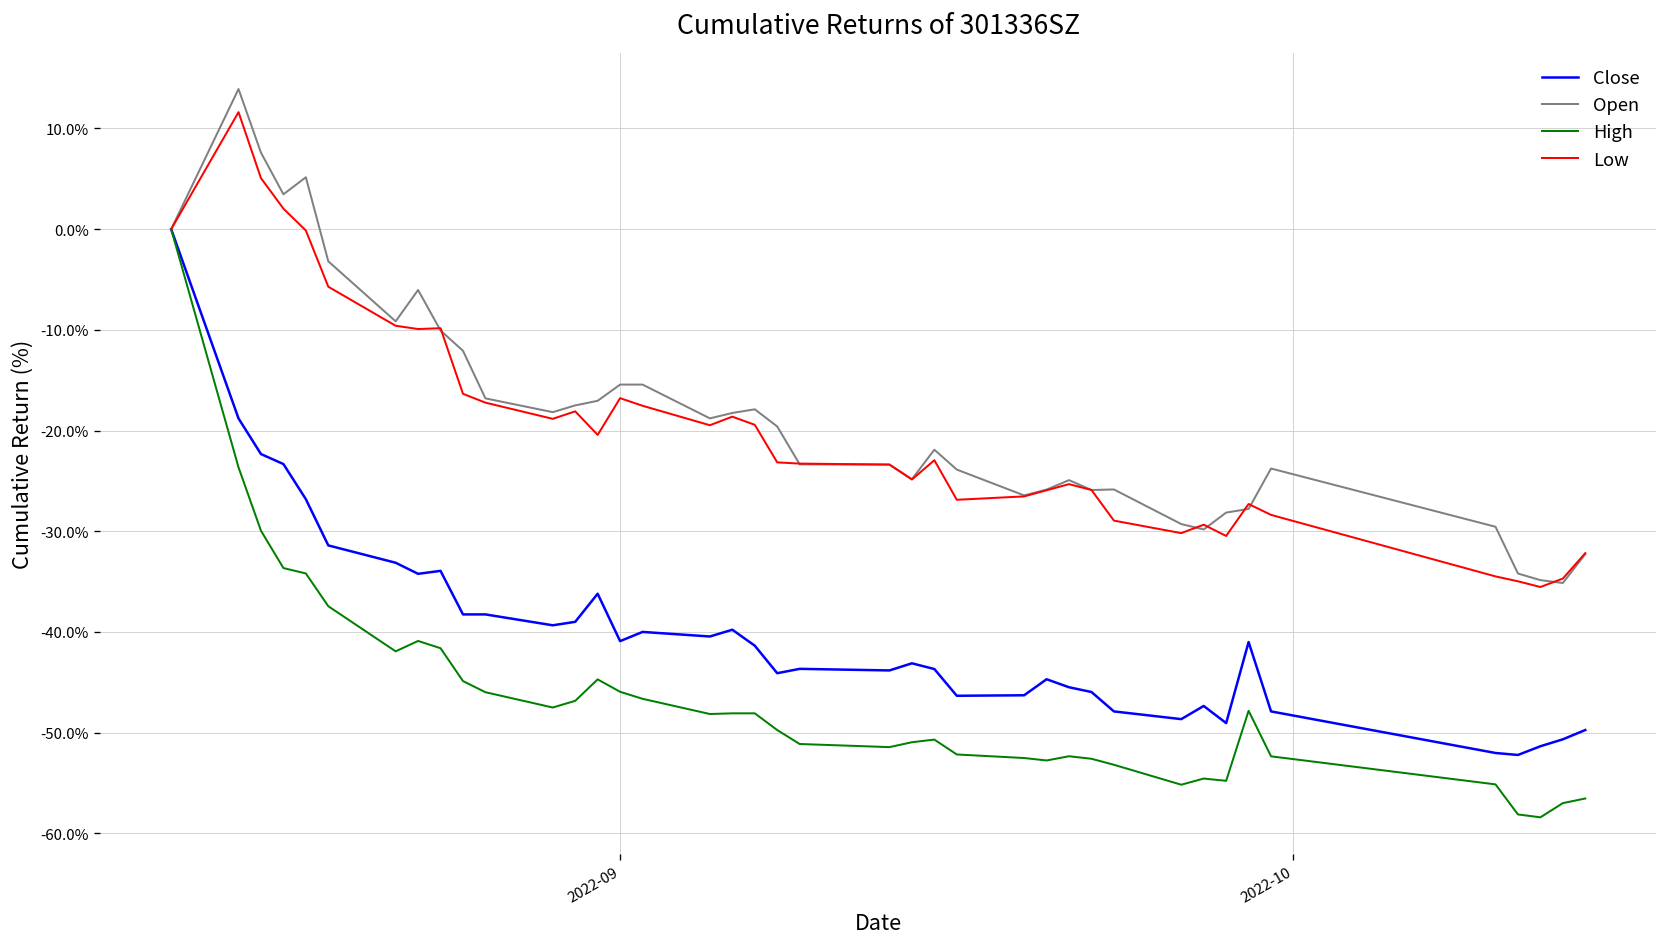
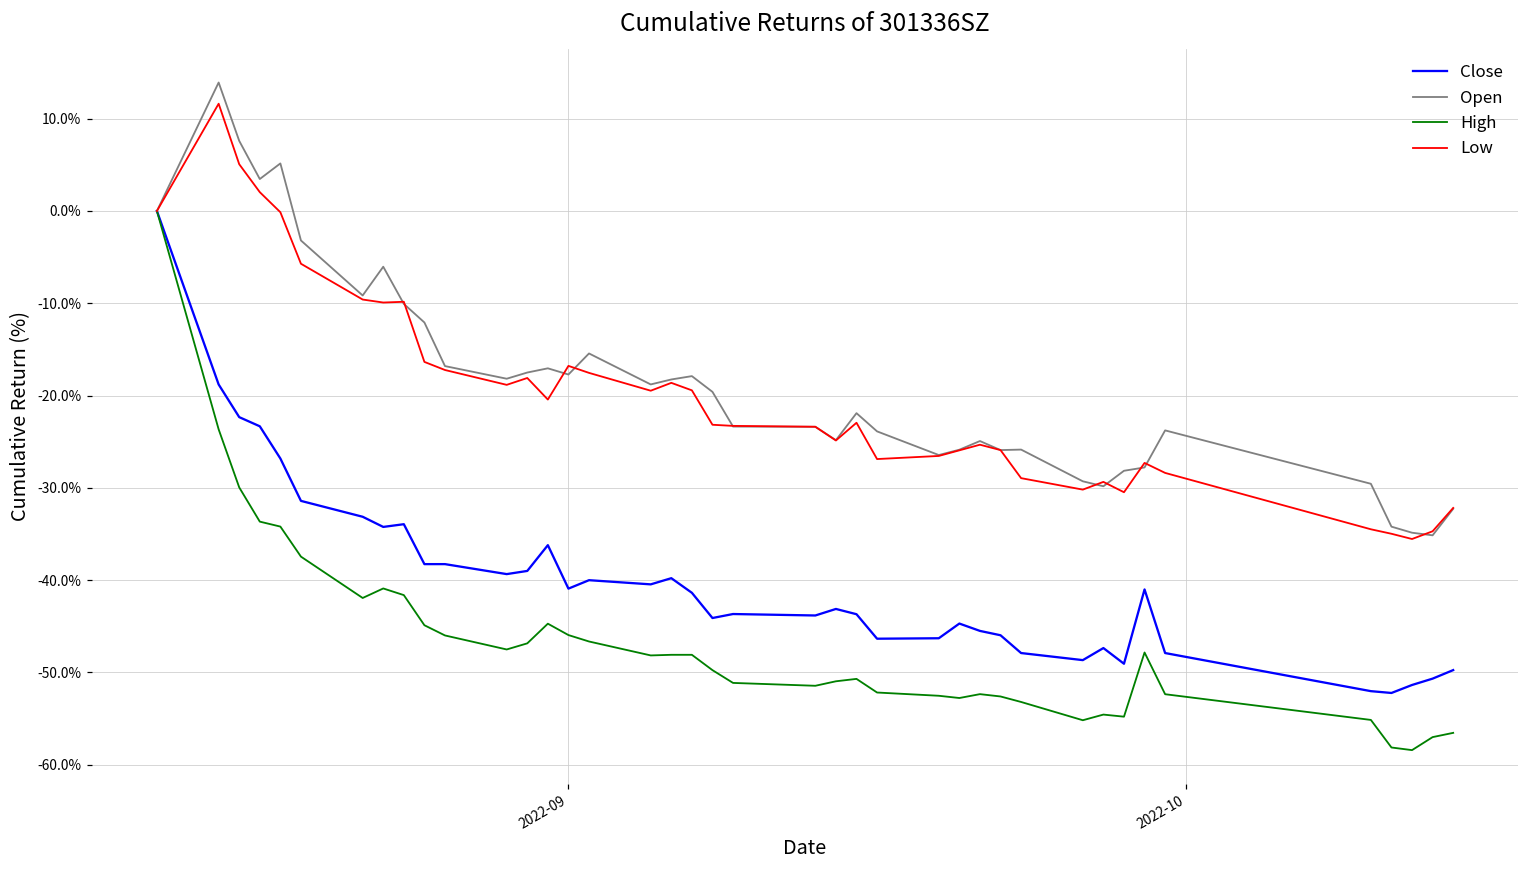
Open, 2022-09: -15% -> -18%
